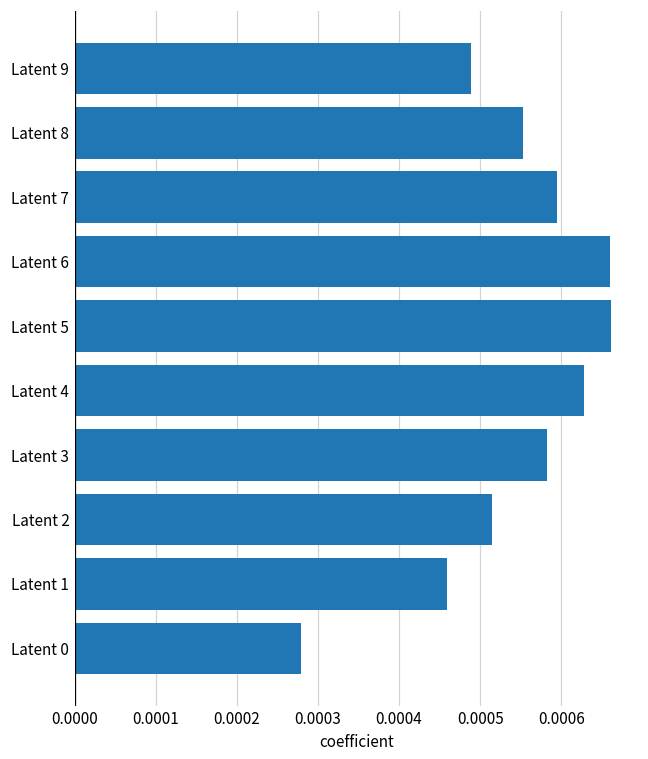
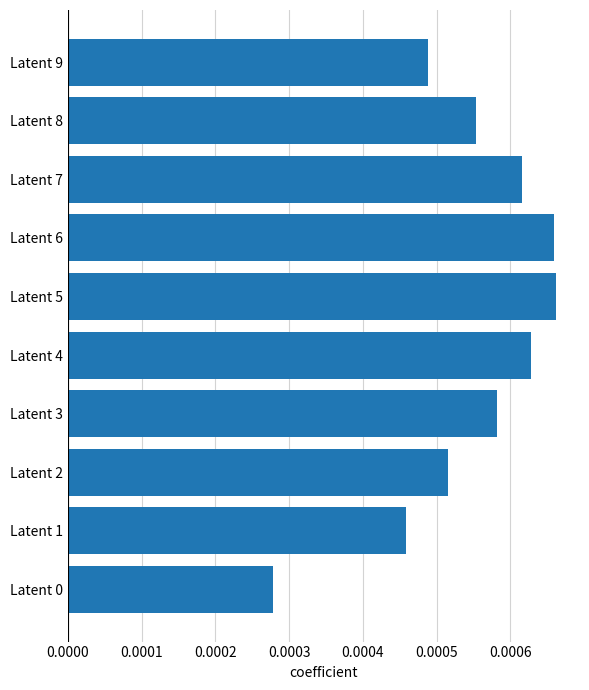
Latent 7: 0.00059 -> 0.00062
